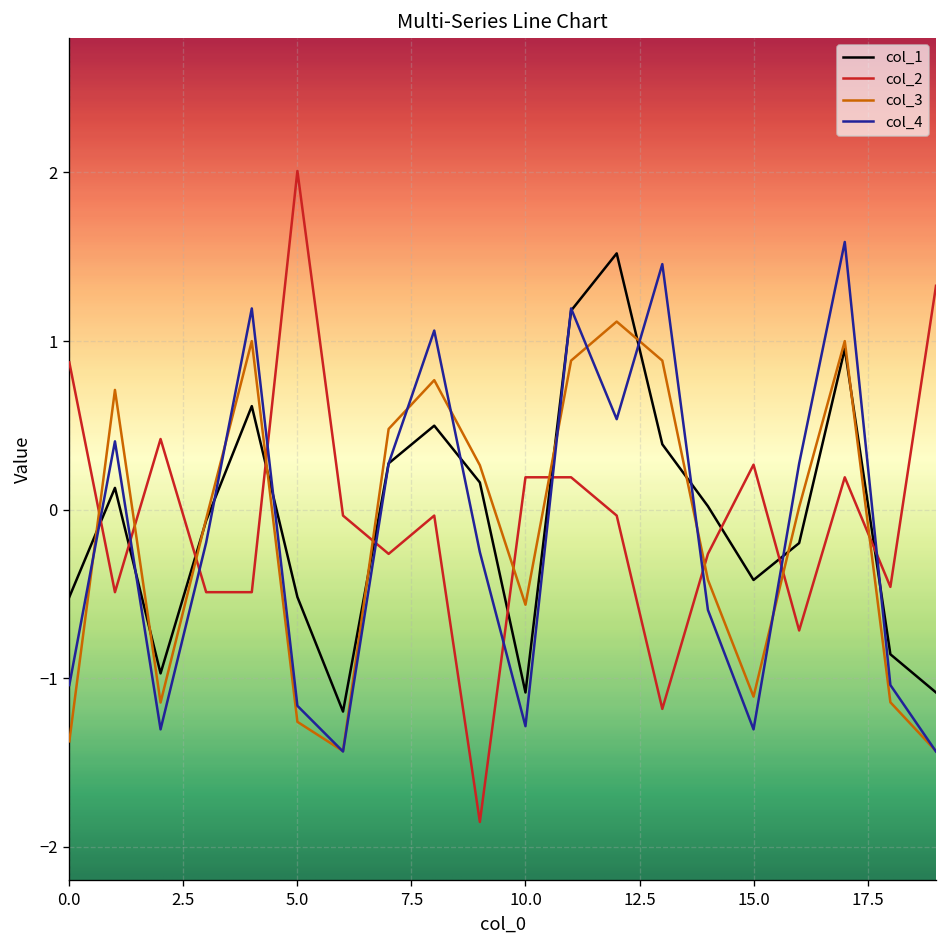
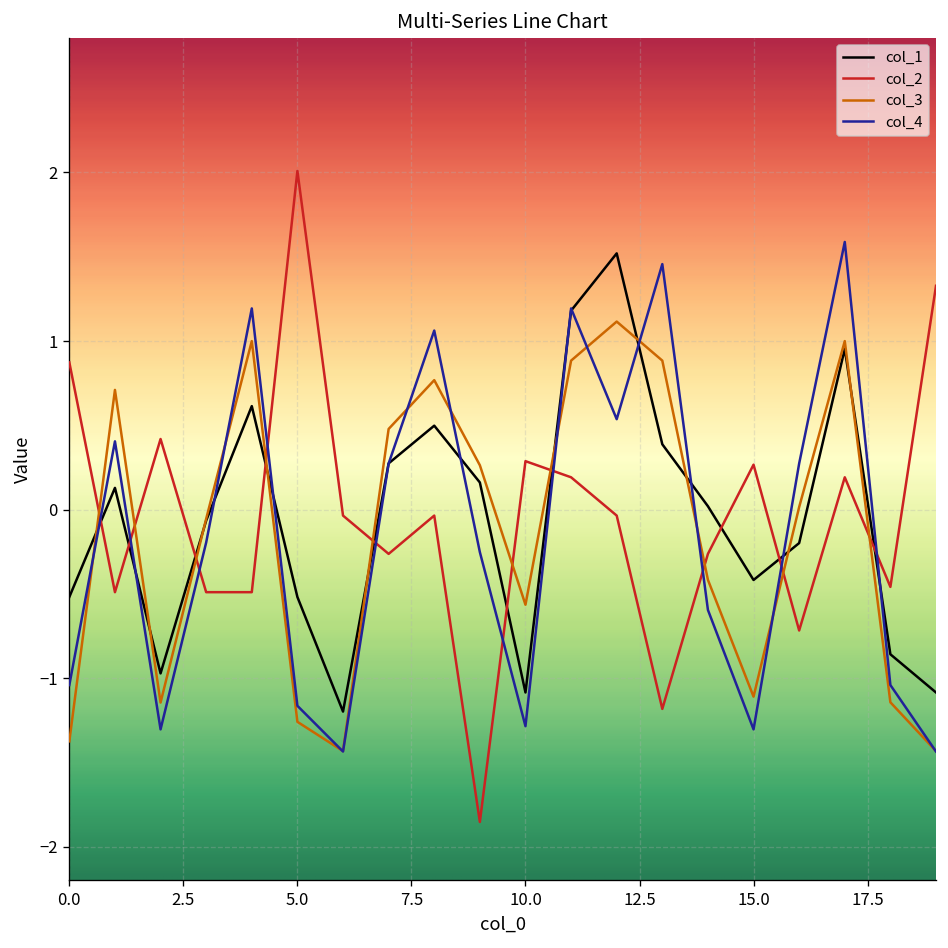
col_2, 10.0: 0.19 -> 0.29
